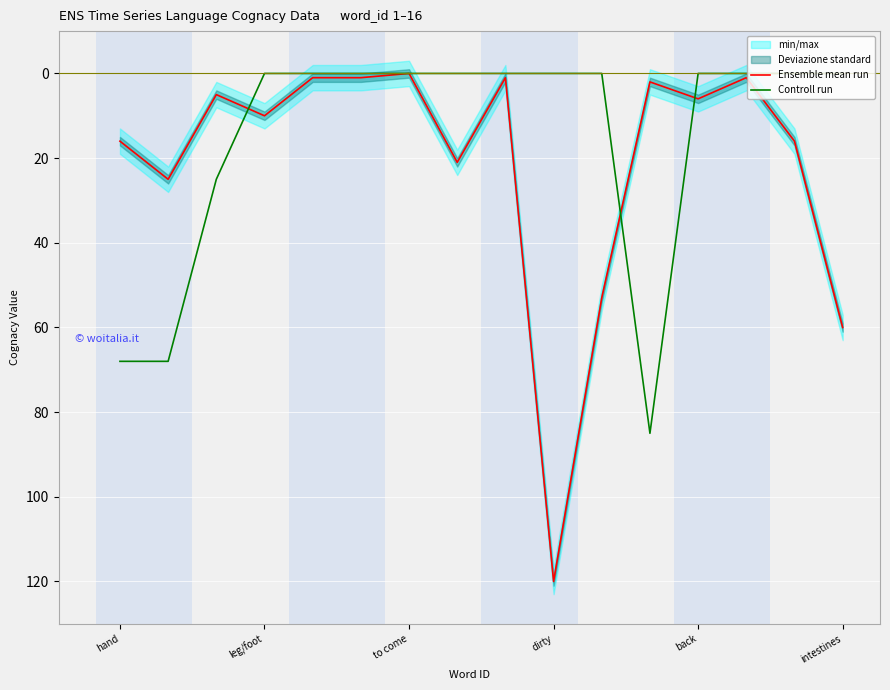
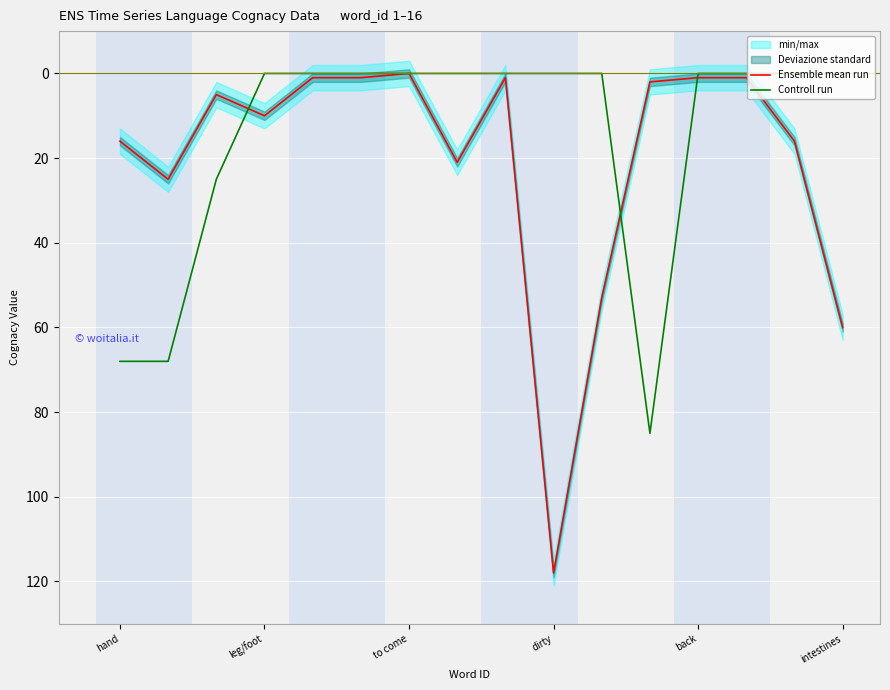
Ensemble mean run, dirty: 120 -> 118
Ensemble mean run, back: 6 -> 1
